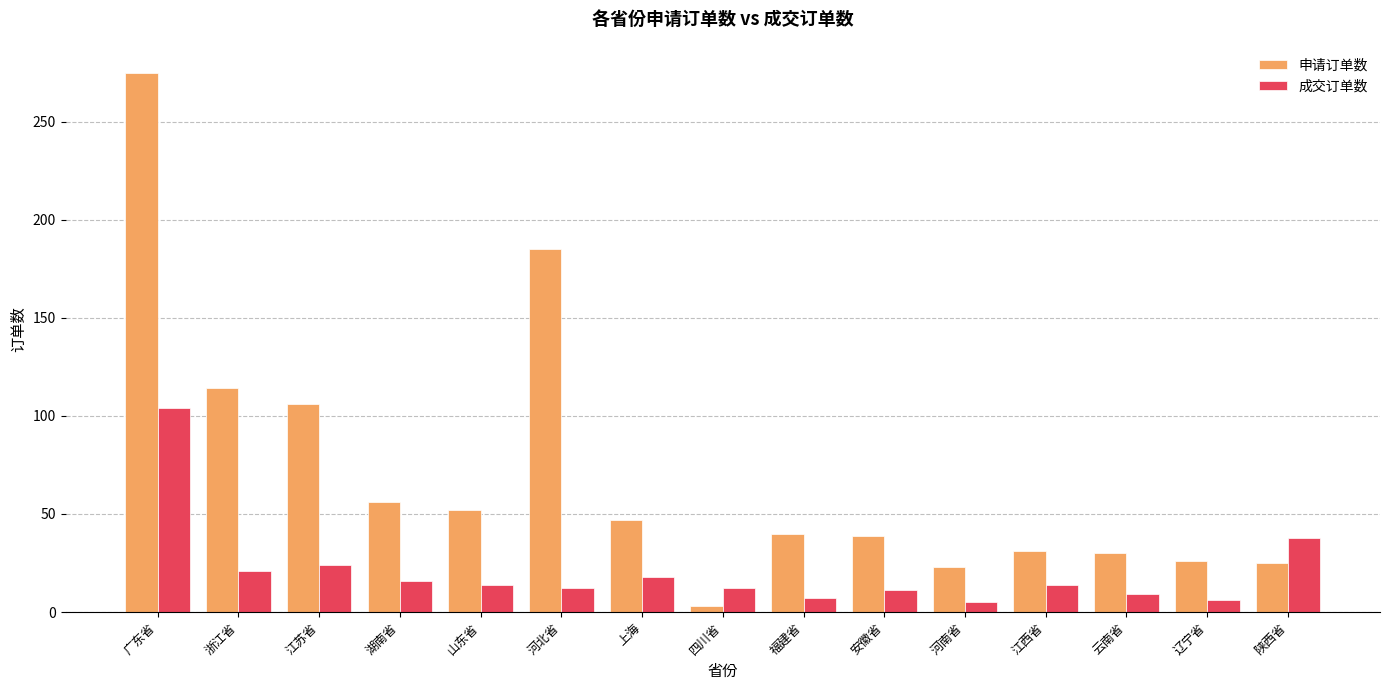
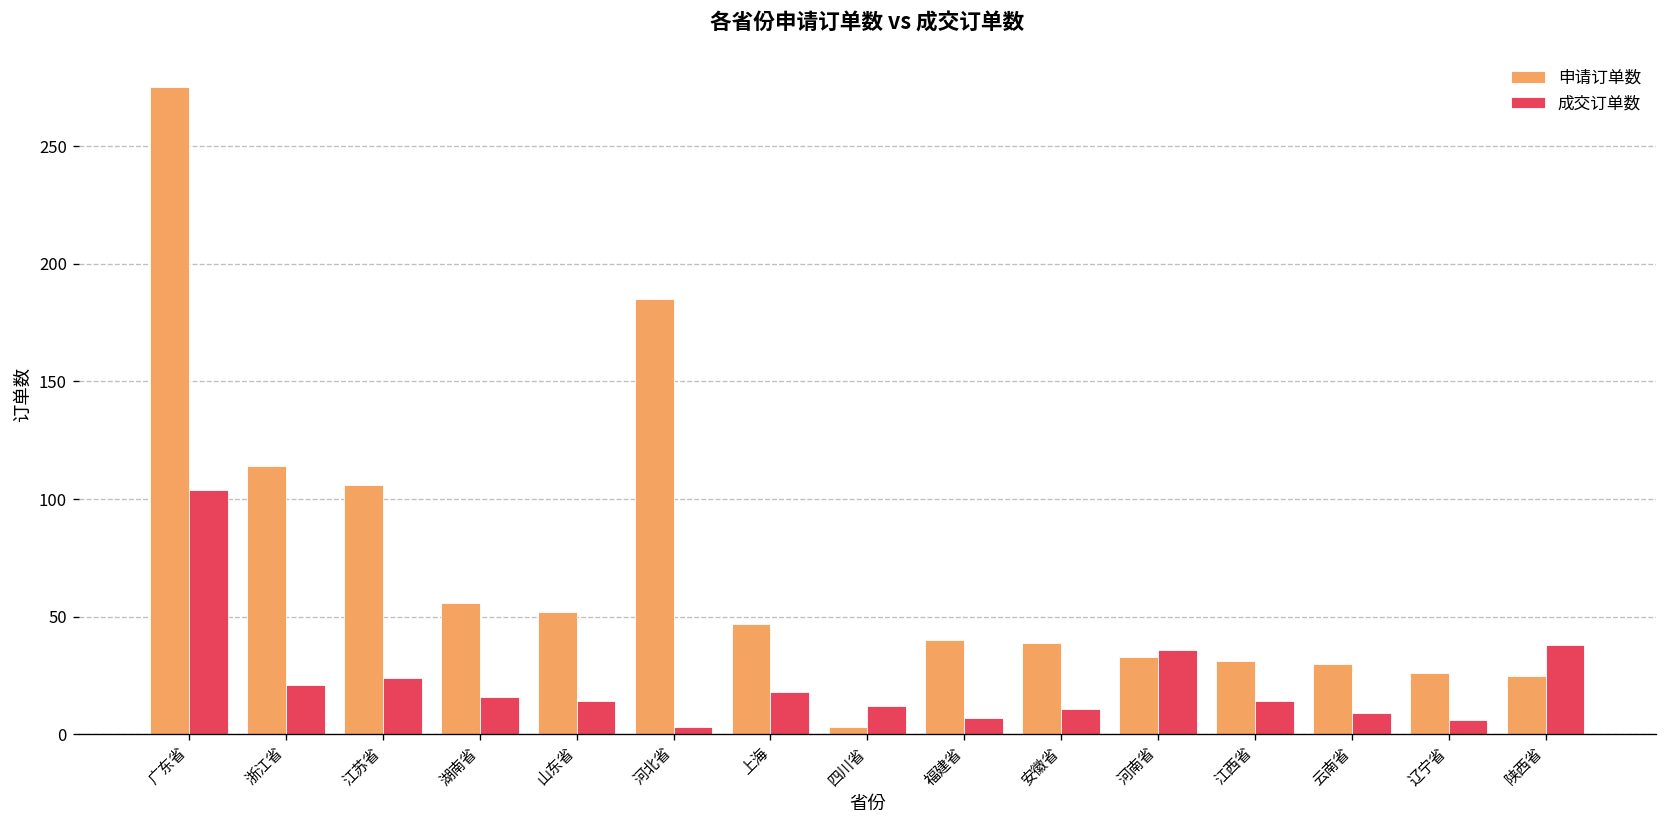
成交订单数, 河北省: 12 -> 3
申请订单数, 河南省: 23 -> 33
成交订单数, 河南省: 5 -> 36
